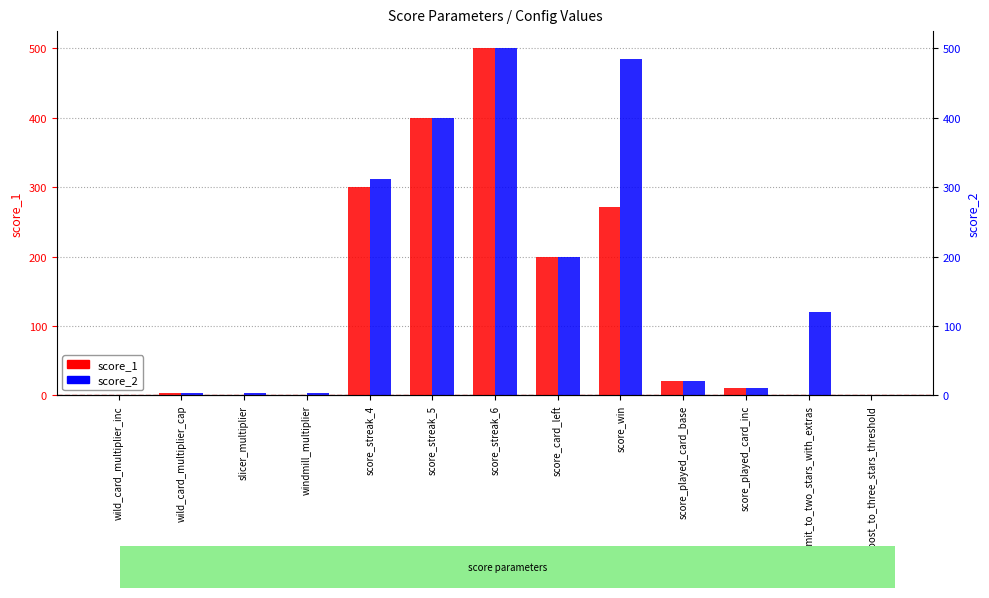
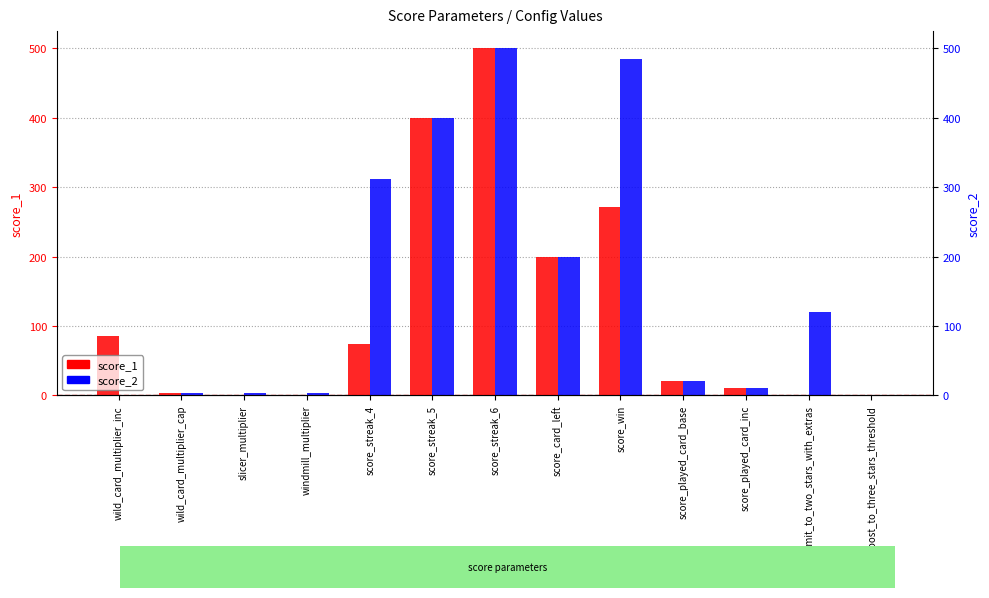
score_1, wild_card_multiplier_inc: 0 -> 90
score_1, score_streak_4: 300 -> 70
